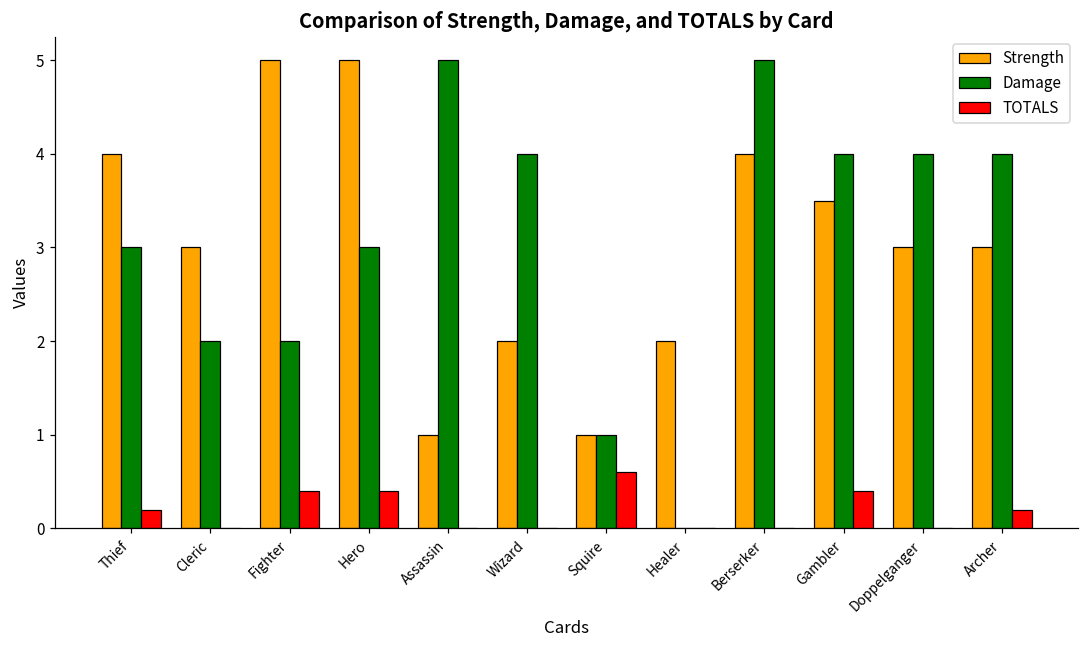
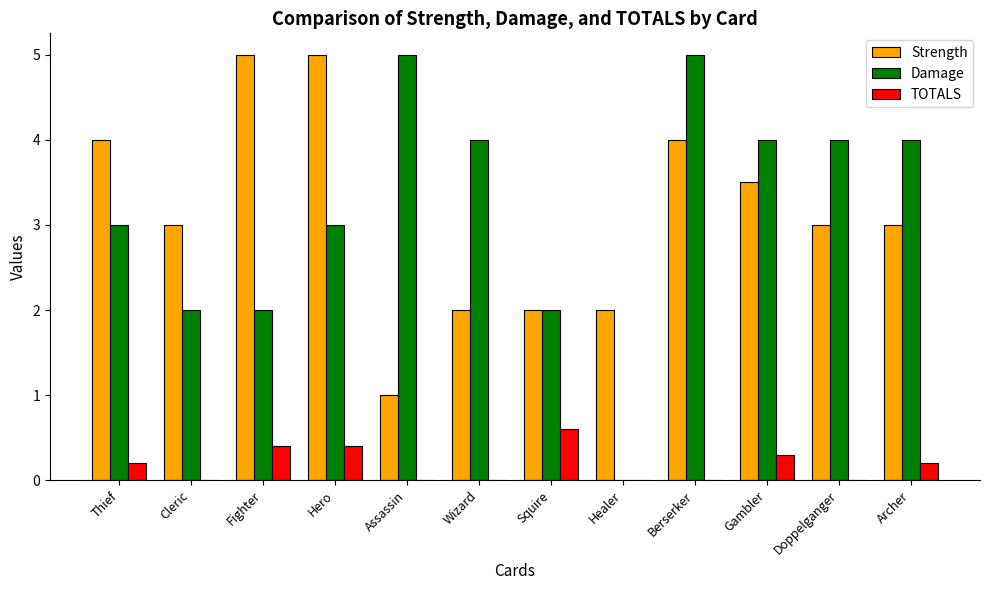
Strength, Squire: 1 -> 2
Damage, Squire: 1 -> 2
TOTALS, Gambler: 0.4 -> 0.3
